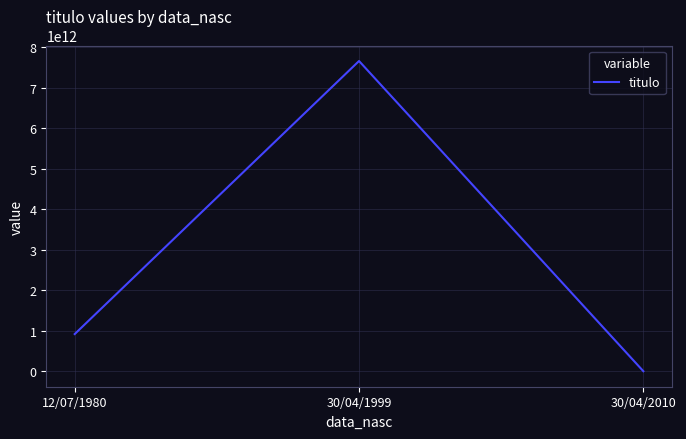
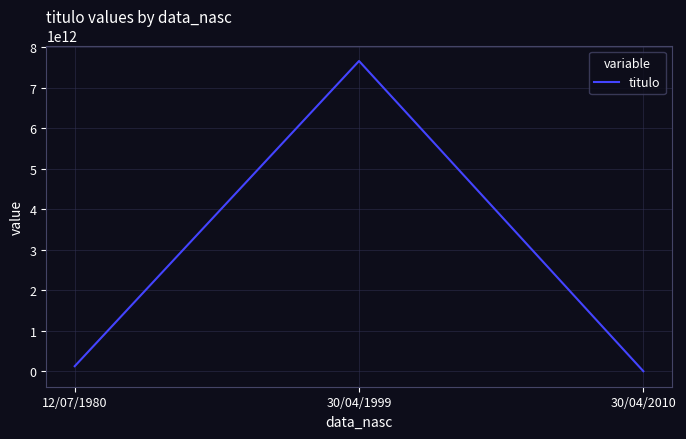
12/07/1980: 900000000000 -> 100000000000
